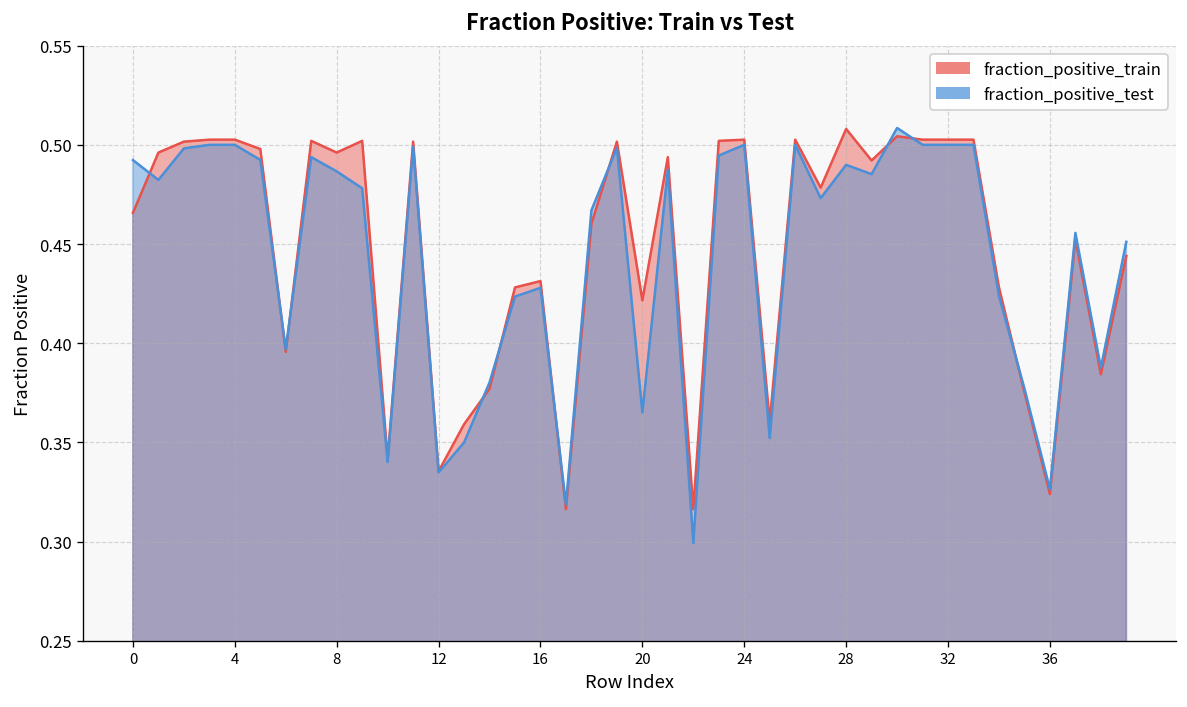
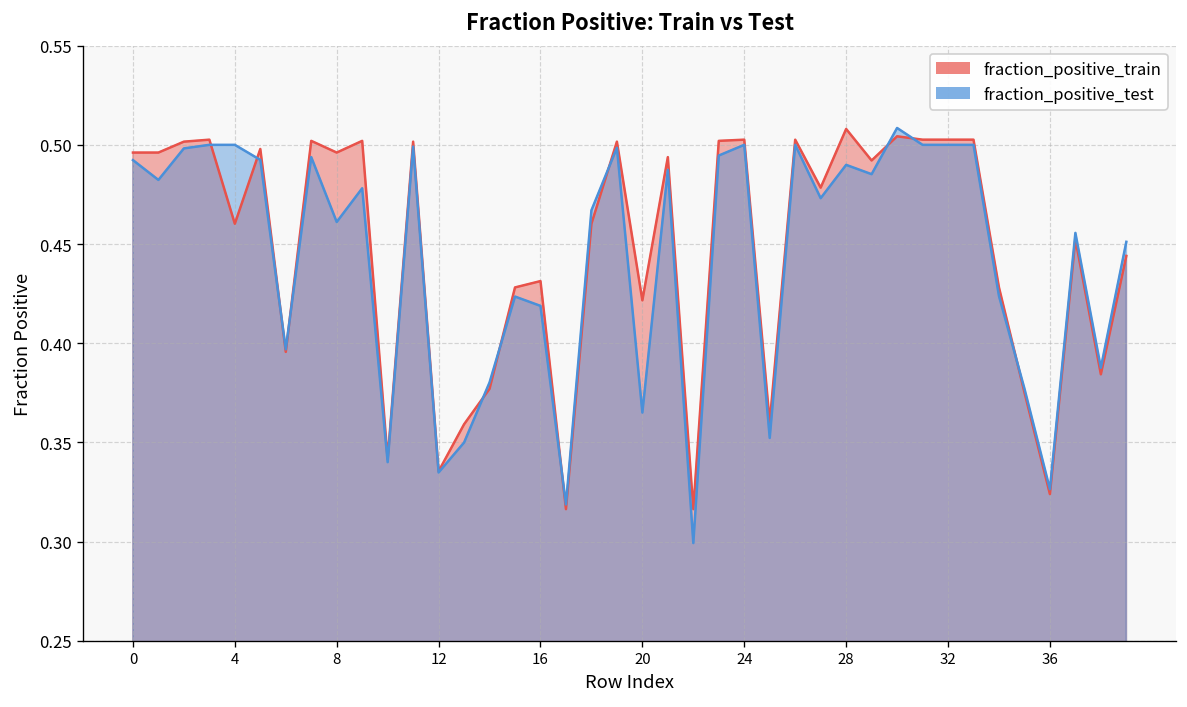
fraction_positive_train, 0: 0.466 -> 0.496
fraction_positive_train, 4: 0.503 -> 0.460
fraction_positive_test, 8: 0.487 -> 0.461
fraction_positive_test, 16: 0.428 -> 0.419
